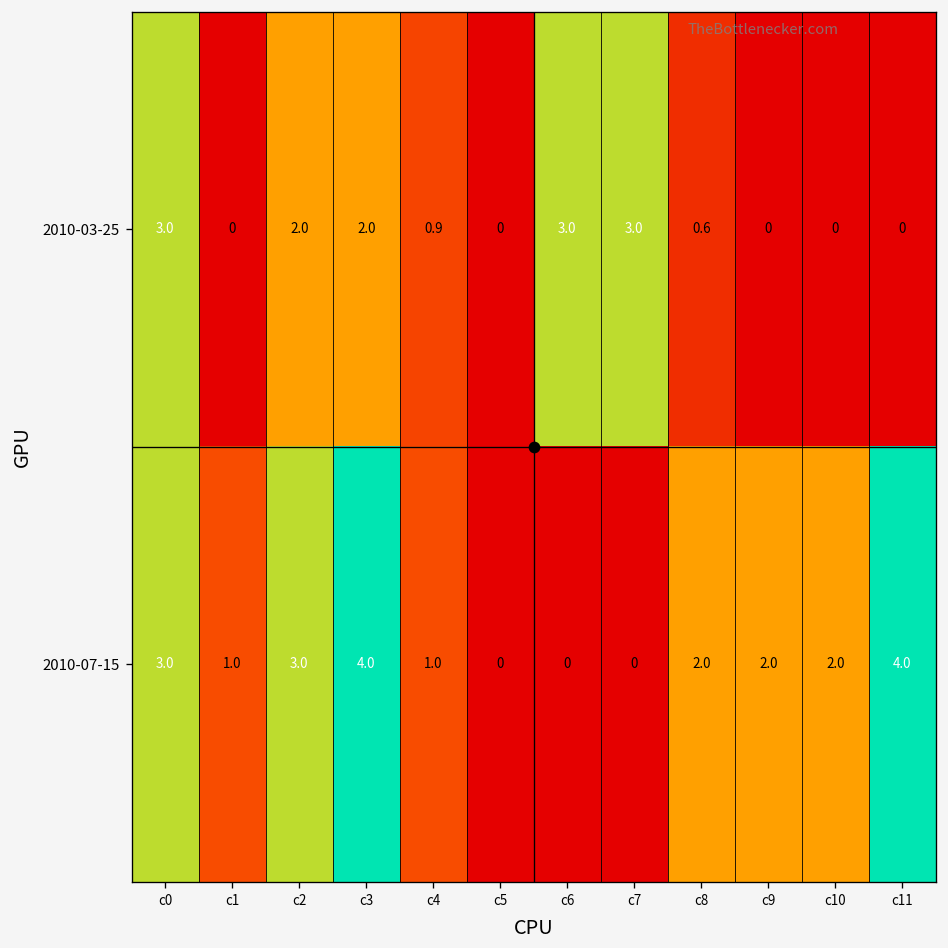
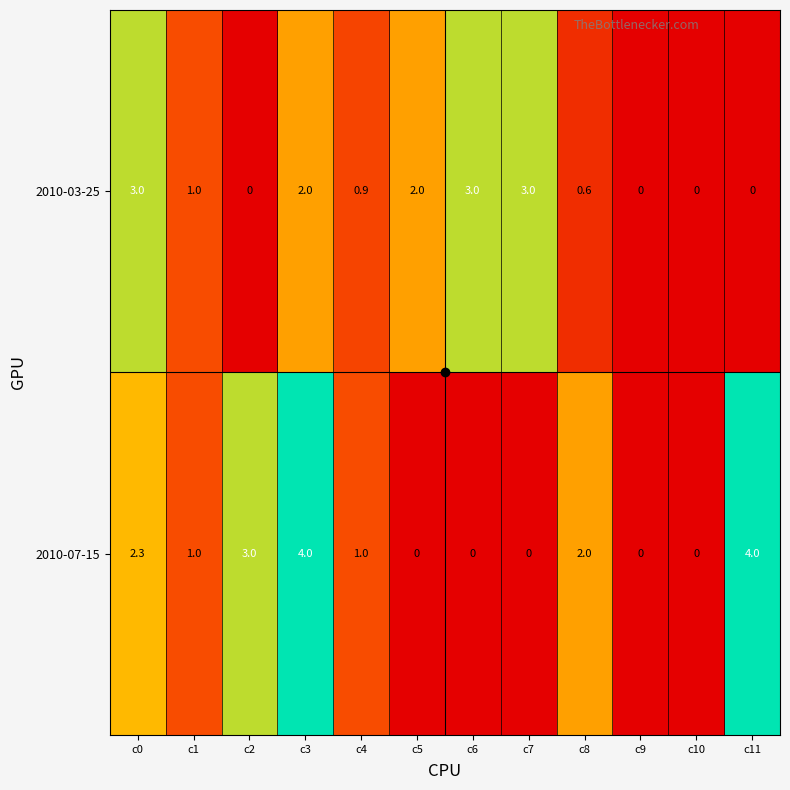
2010-03-25, c1: 0 -> 1.0
2010-03-25, c2: 2.0 -> 0
2010-03-25, c5: 0 -> 2.0
2010-07-15, c0: 3.0 -> 2.3
2010-07-15, c9: 2.0 -> 0
2010-07-15, c10: 2.0 -> 0
